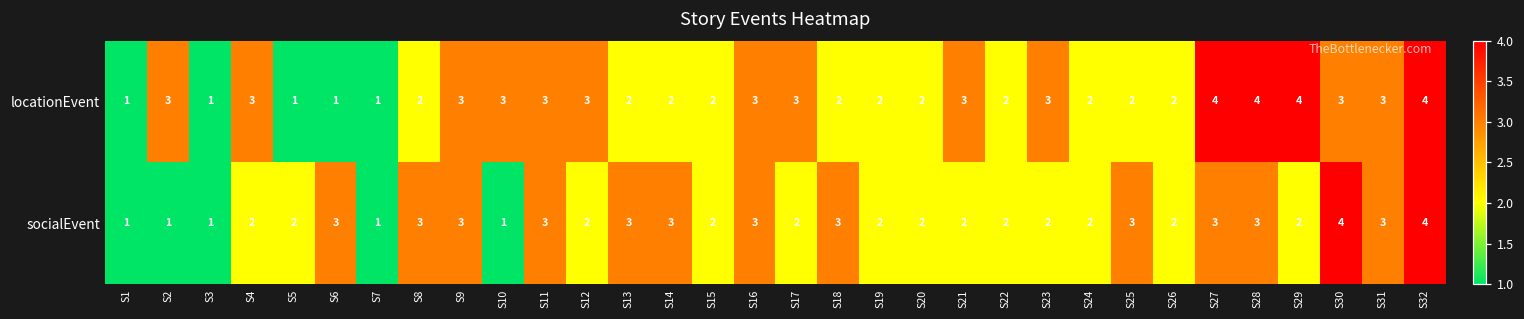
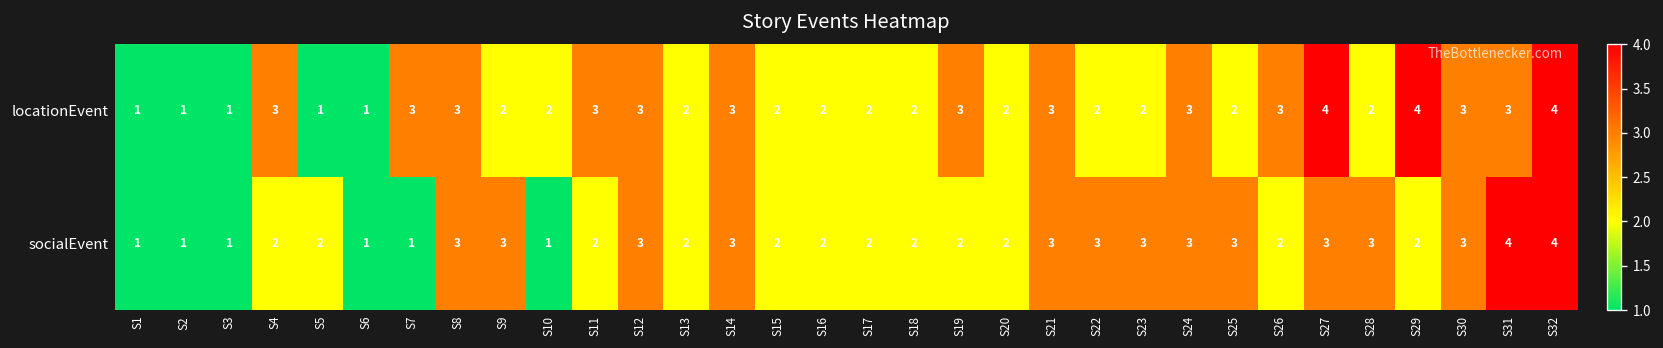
locationEvent, S2: 3 -> 1
locationEvent, S7: 1 -> 3
locationEvent, S8: 2 -> 3
locationEvent, S9: 3 -> 2
locationEvent, S10: 3 -> 2
locationEvent, S14: 2 -> 3
locationEvent, S16: 3 -> 2
locationEvent, S17: 3 -> 2
locationEvent, S19: 2 -> 3
locationEvent, S23: 3 -> 2
locationEvent, S24: 2 -> 3
locationEvent, S26: 2 -> 3
locationEvent, S28: 4 -> 2
socialEvent, S6: 3 -> 1
socialEvent, S11: 3 -> 2
socialEvent, S12: 2 -> 3
socialEvent, S13: 3 -> 2
socialEvent, S16: 3 -> 2
socialEvent, S18: 3 -> 2
socialEvent, S21: 2 -> 3
socialEvent, S22: 2 -> 3
socialEvent, S23: 2 -> 3
socialEvent, S24: 2 -> 3
socialEvent, S30: 4 -> 3
socialEvent, S31: 3 -> 4
